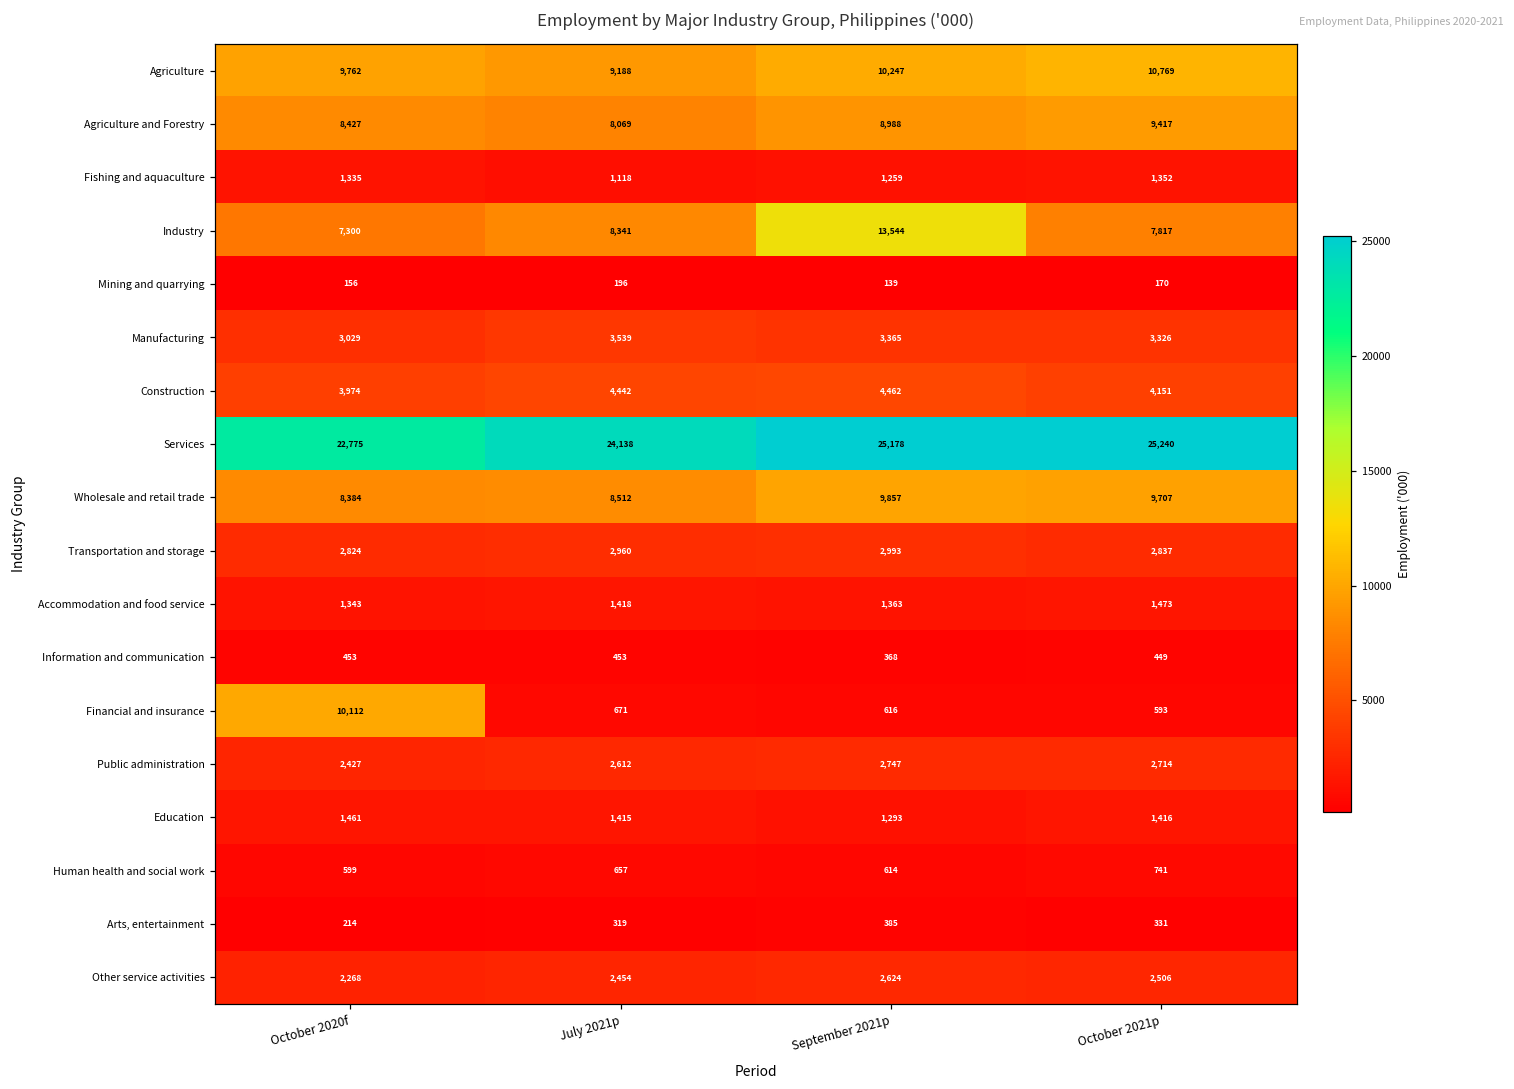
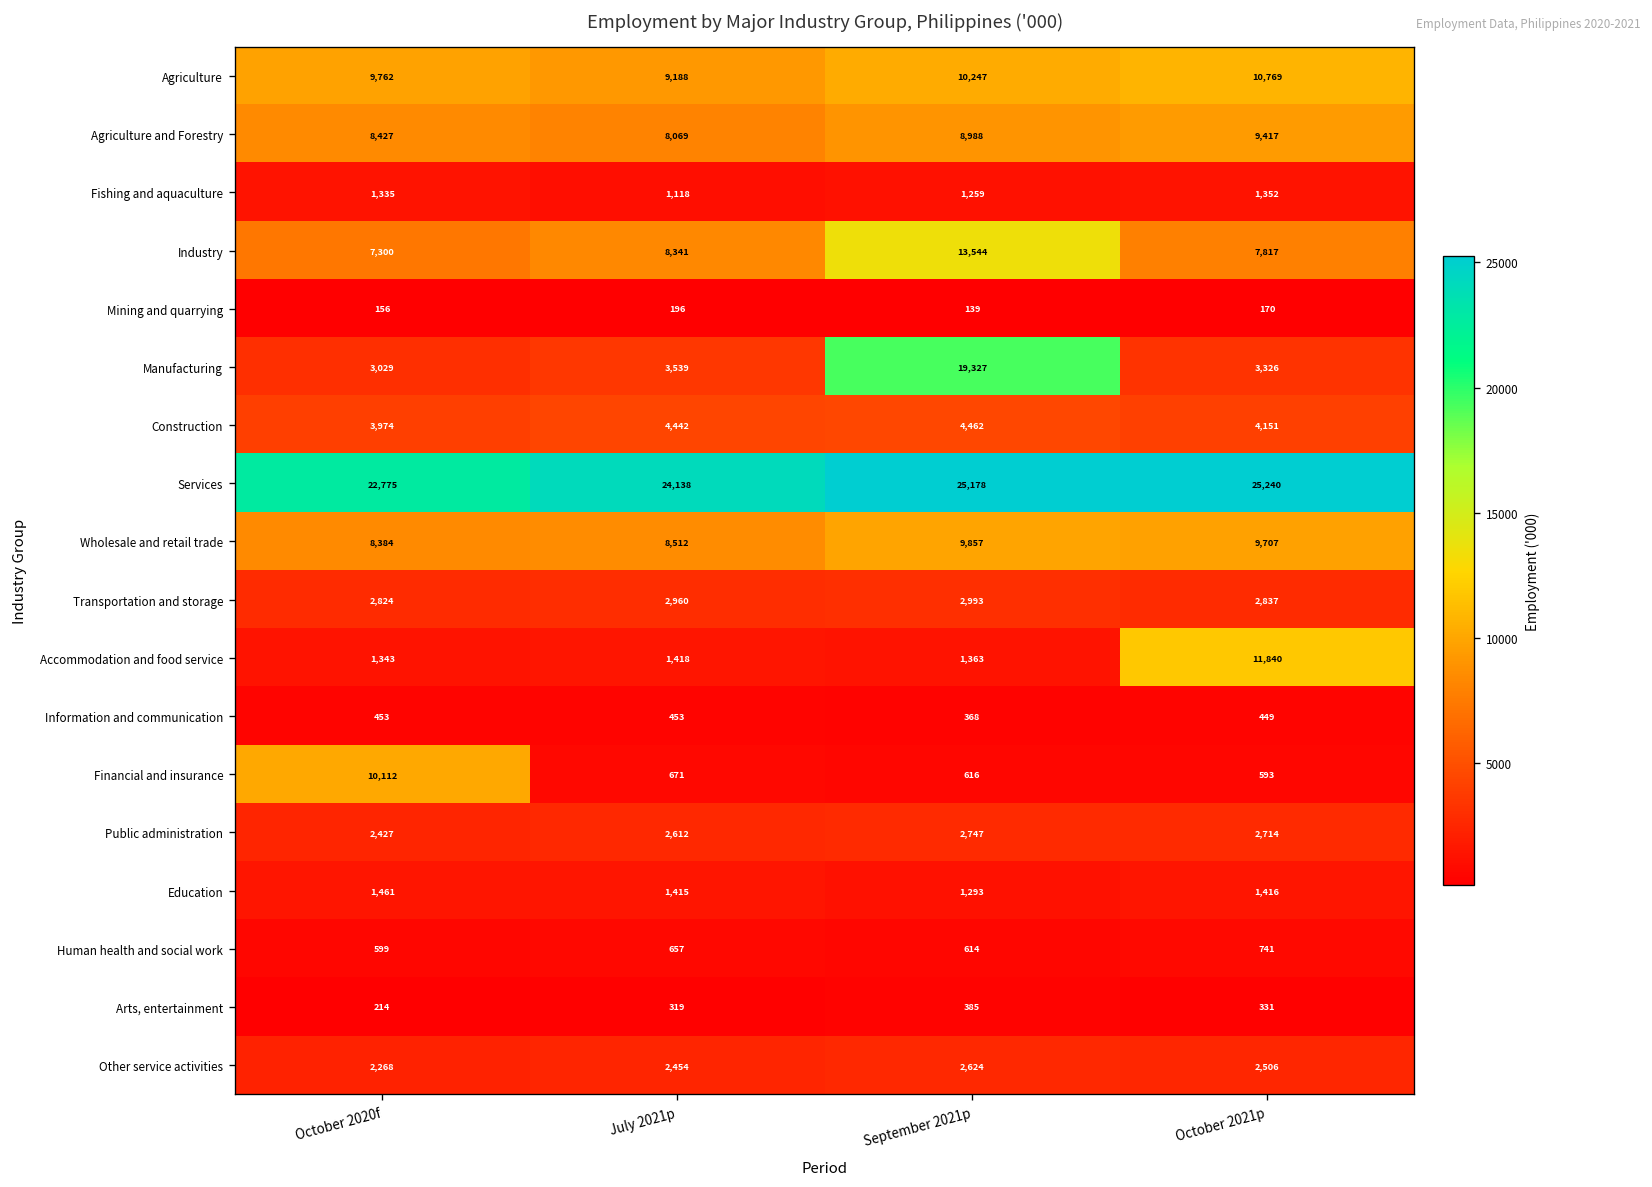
Manufacturing, September 2021p: 3,365 -> 19,327
Accommodation and food service, October 2021p: 1,473 -> 11,840
